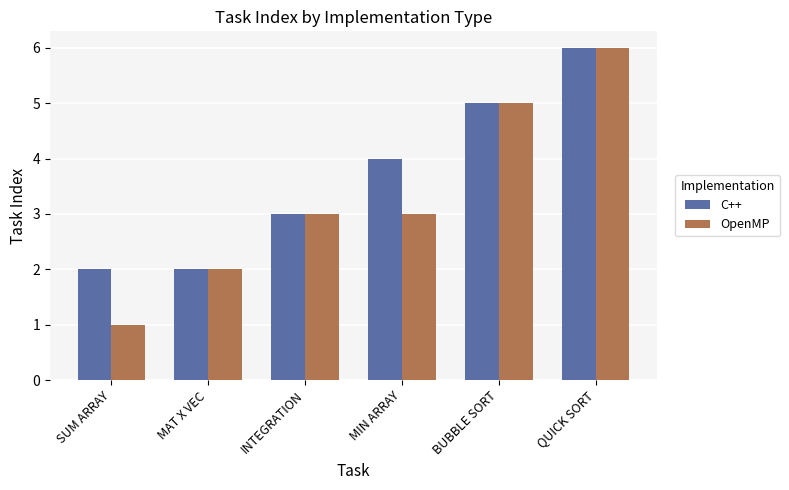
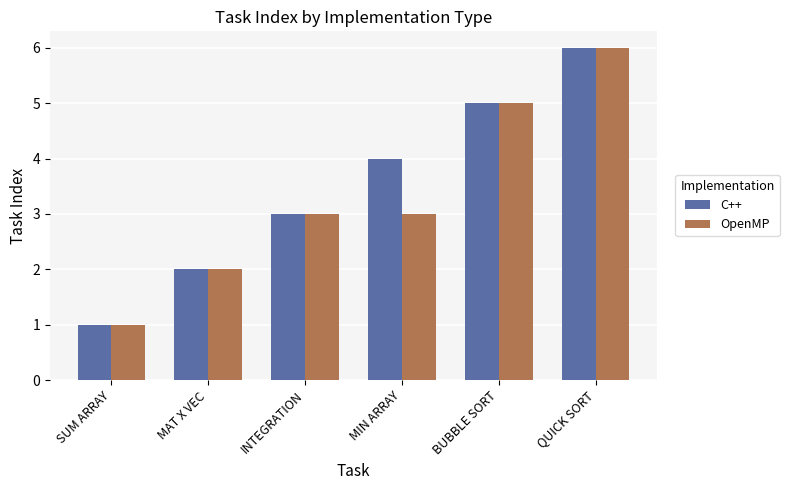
C++, SUM ARRAY: 2 -> 1
